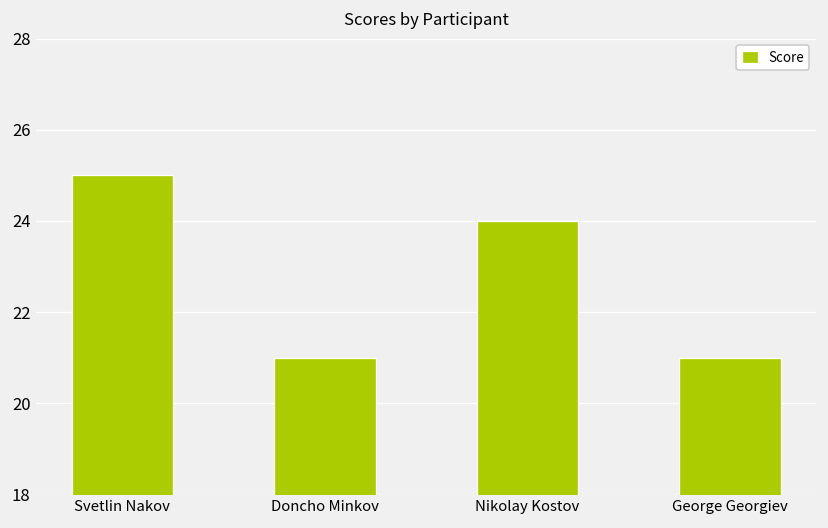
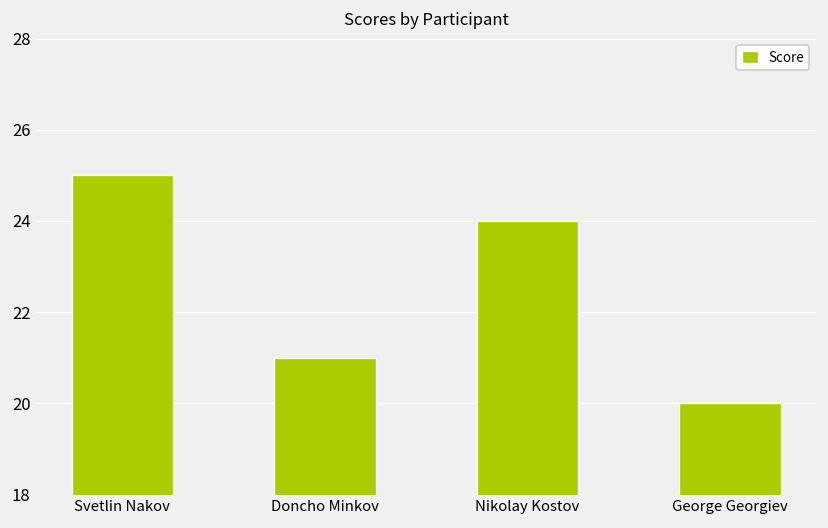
George Georgiev: 21 -> 20
